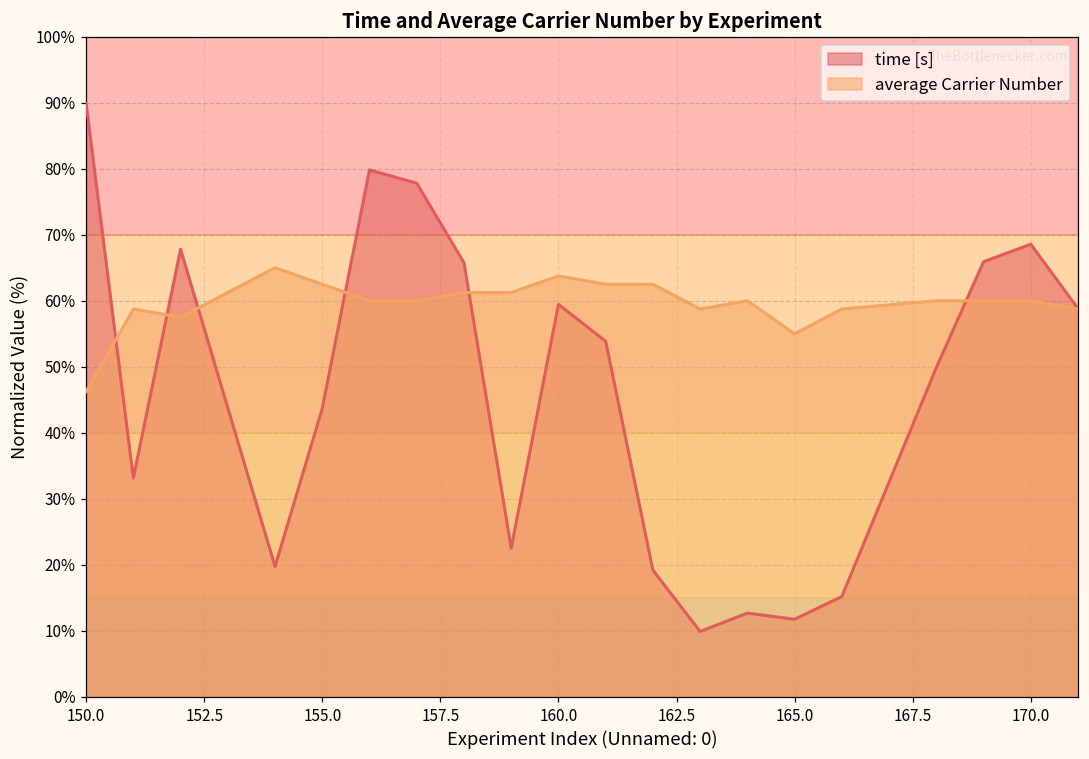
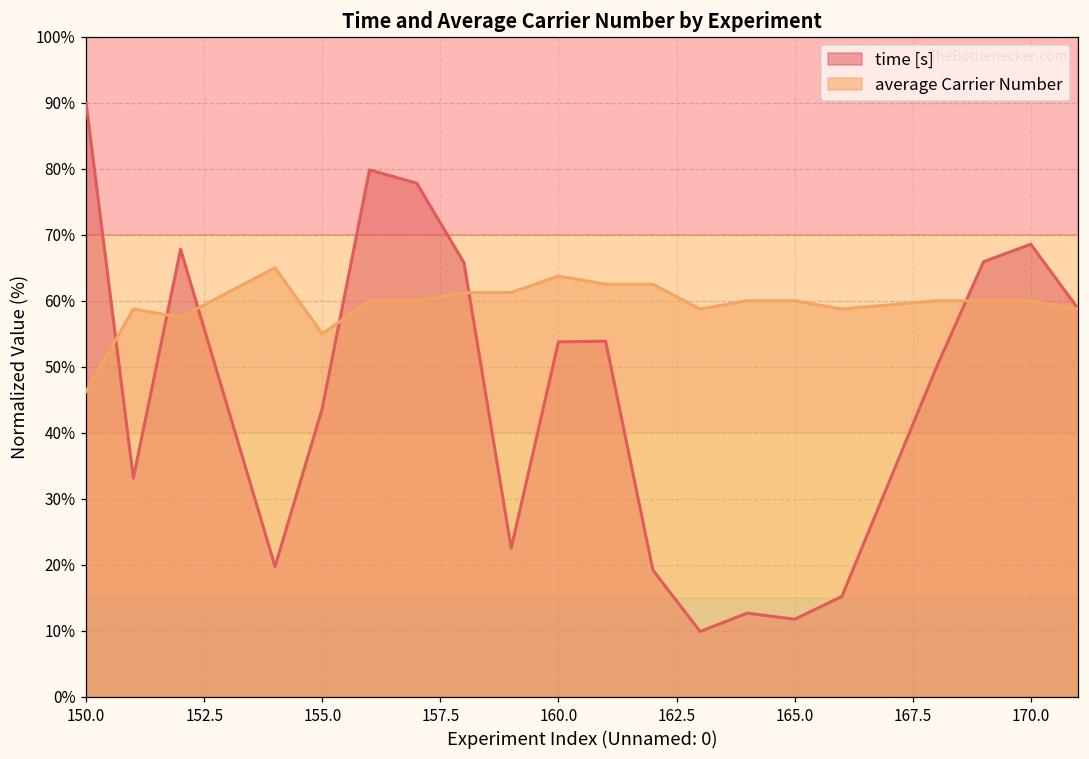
average Carrier Number, 155.0: 63% -> 55%
time [s], 160.0: 59% -> 54%
average Carrier Number, 165.0: 55% -> 60%
